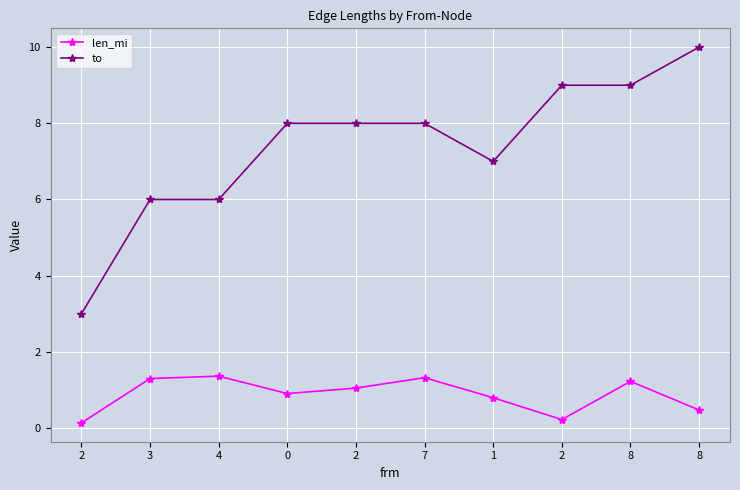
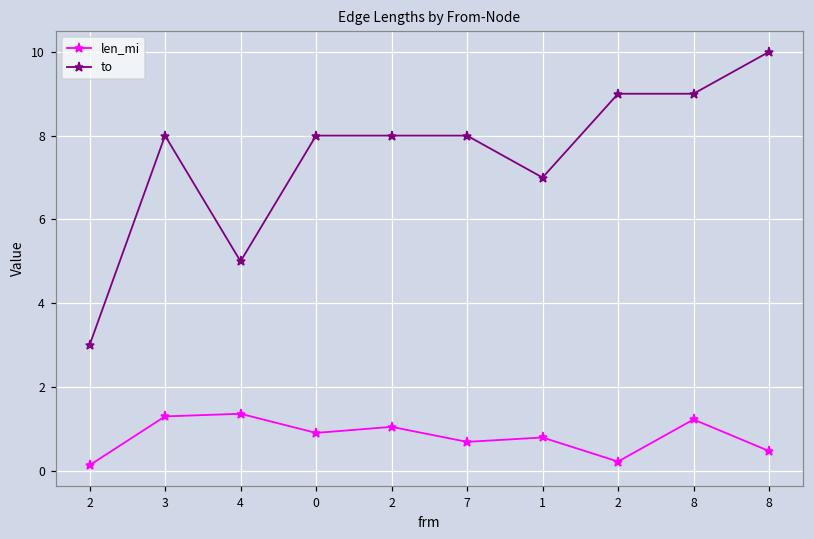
to, 3: 6 -> 8
to, 4: 6 -> 5
len_mi, 7: 1.3 -> 0.7
